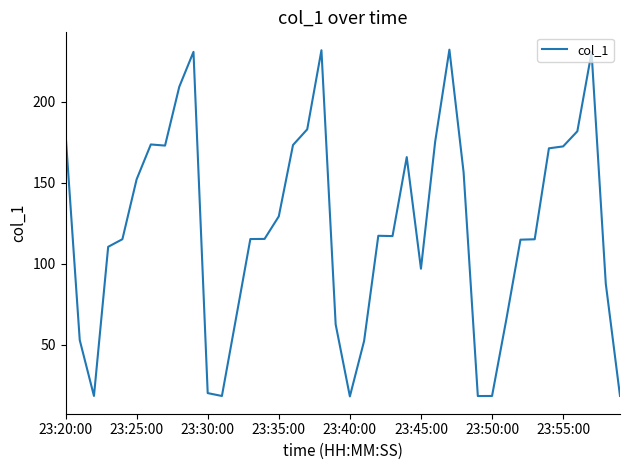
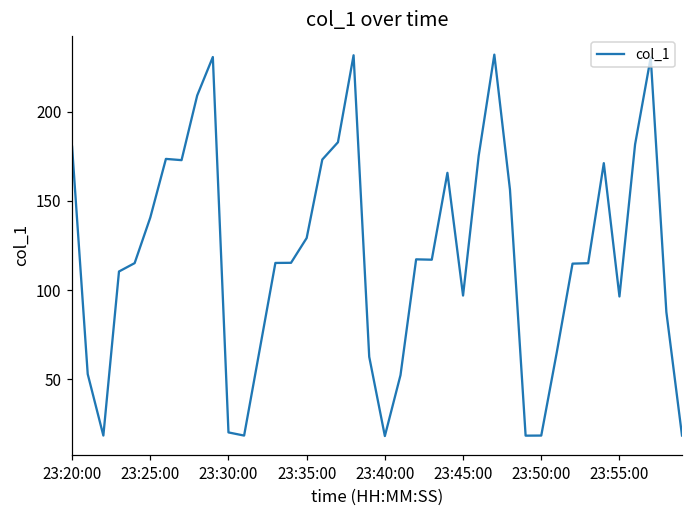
23:25:00: 152 -> 141
23:55:00: 172 -> 96
